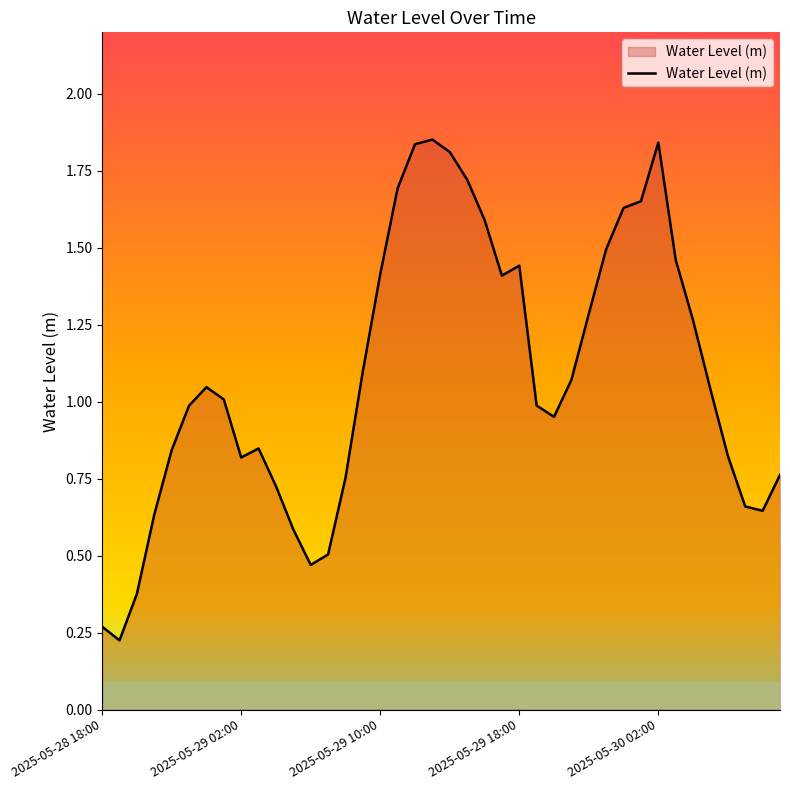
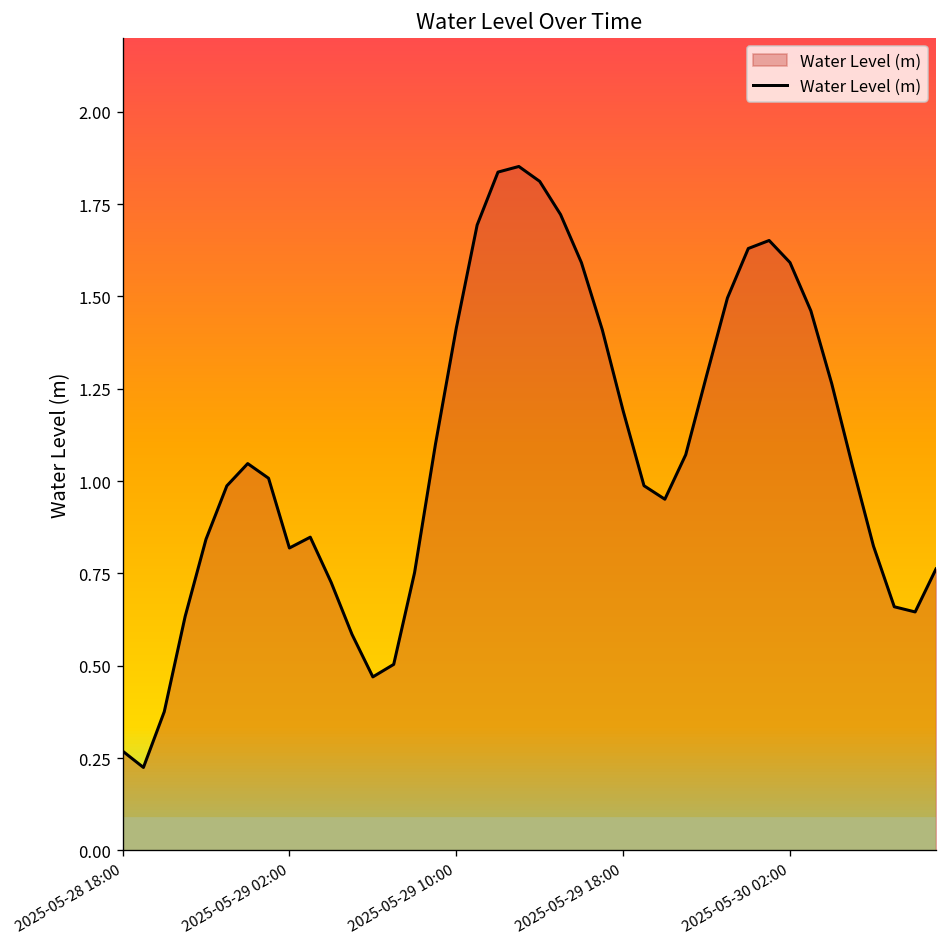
2025-05-29 18:00: 1.44 -> 1.19
2025-05-30 02:00: 1.84 -> 1.59
